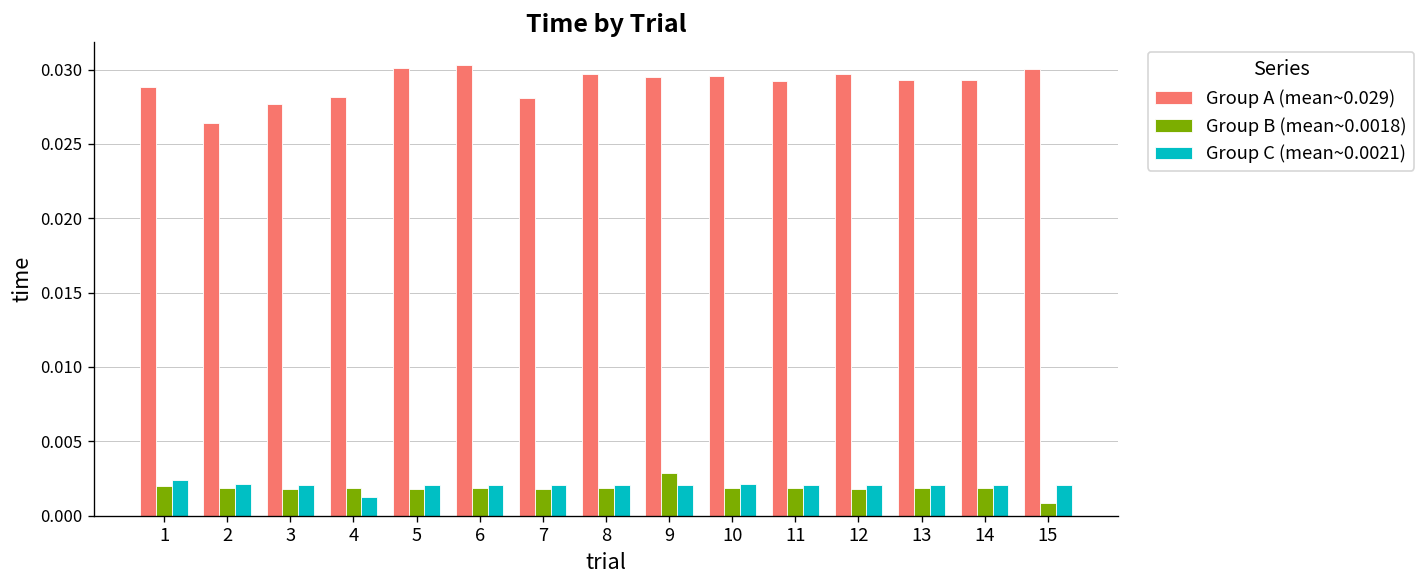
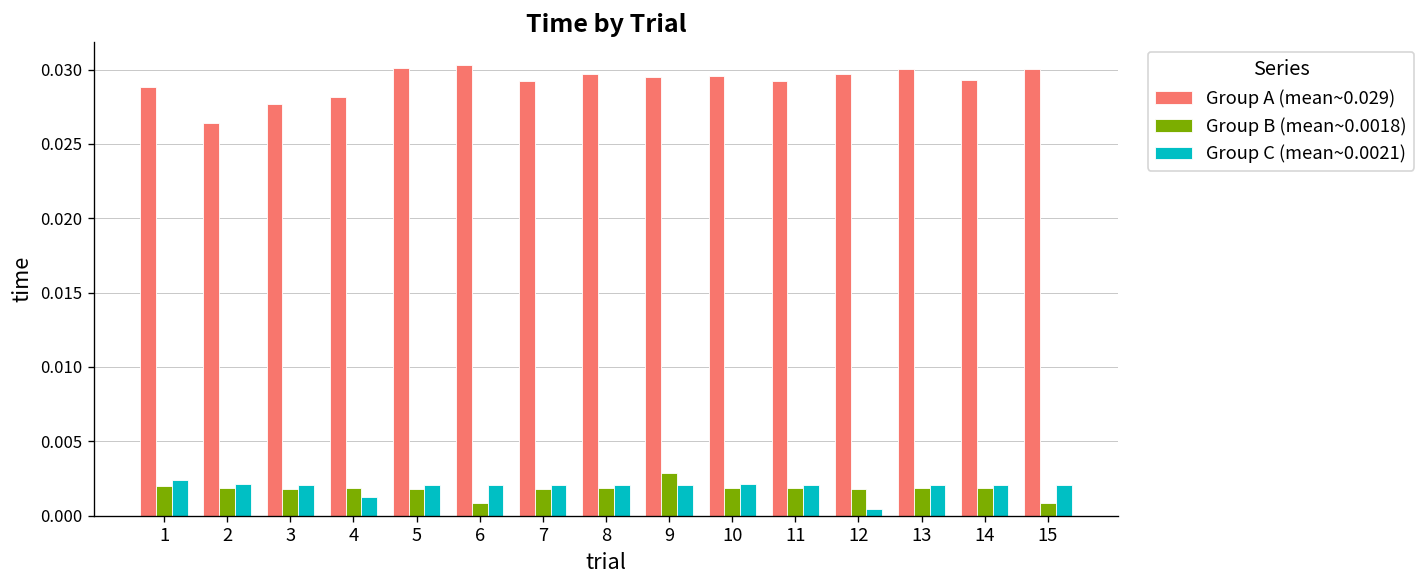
Group B (mean~0.0018), 6: 0.0018 -> 0.0008
Group A (mean~0.029), 7: 0.0281 -> 0.0293
Group C (mean~0.0021), 12: 0.0021 -> 0.0005
Group A (mean~0.029), 13: 0.0293 -> 0.0300
